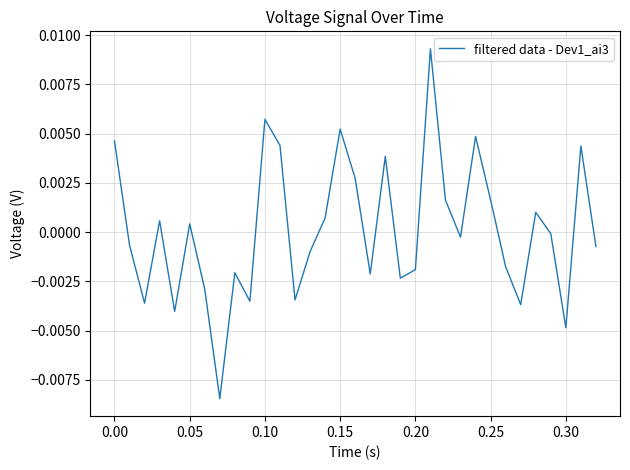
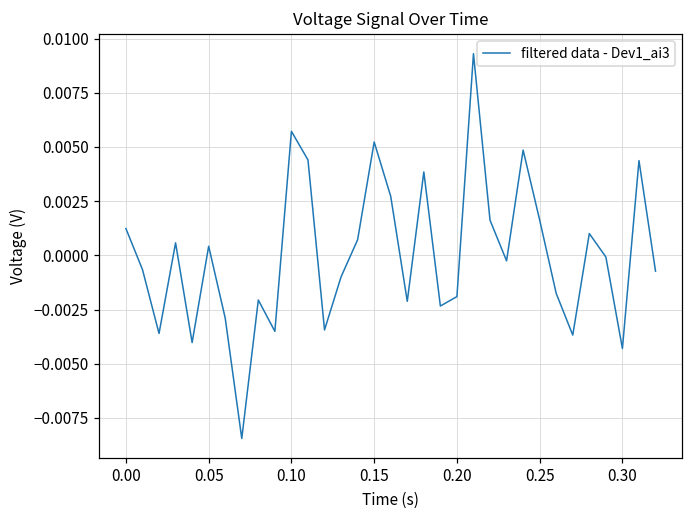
0.00: 0.0046 -> 0.0012
0.30: -0.0049 -> -0.0043
